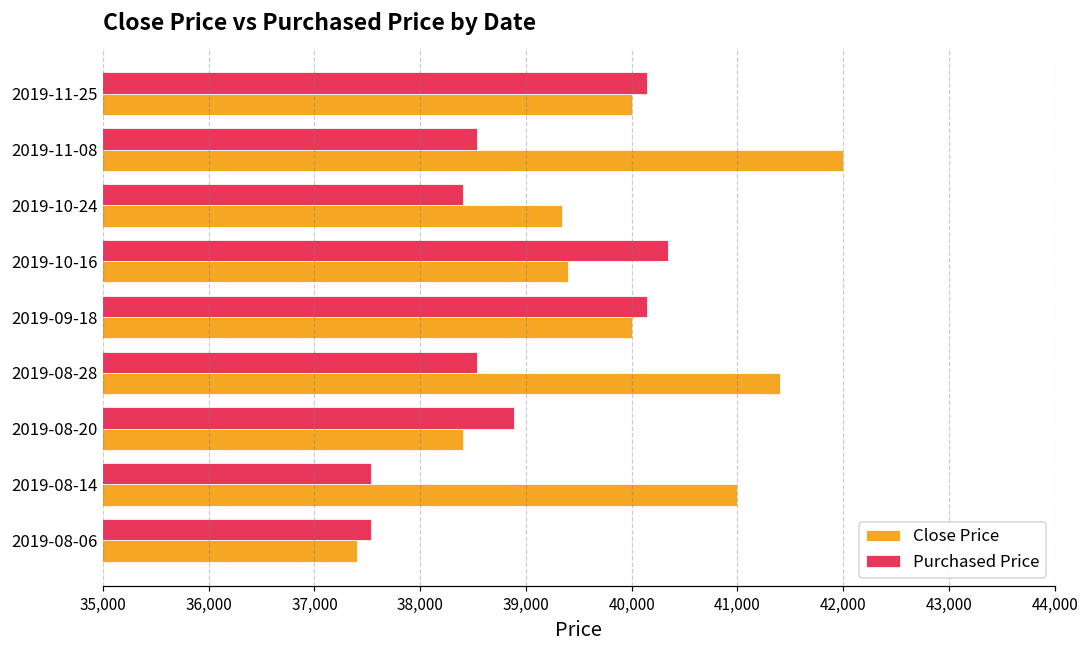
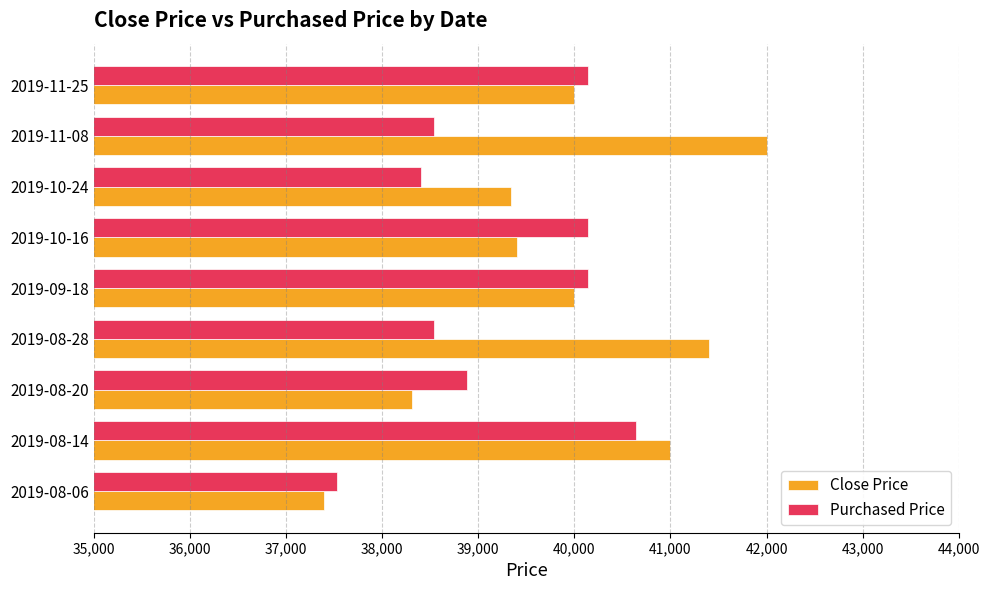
Purchased Price, 2019-10-16: 40,300 -> 40,100
Close Price, 2019-08-20: 38,400 -> 38,300
Purchased Price, 2019-08-14: 37,500 -> 40,600
